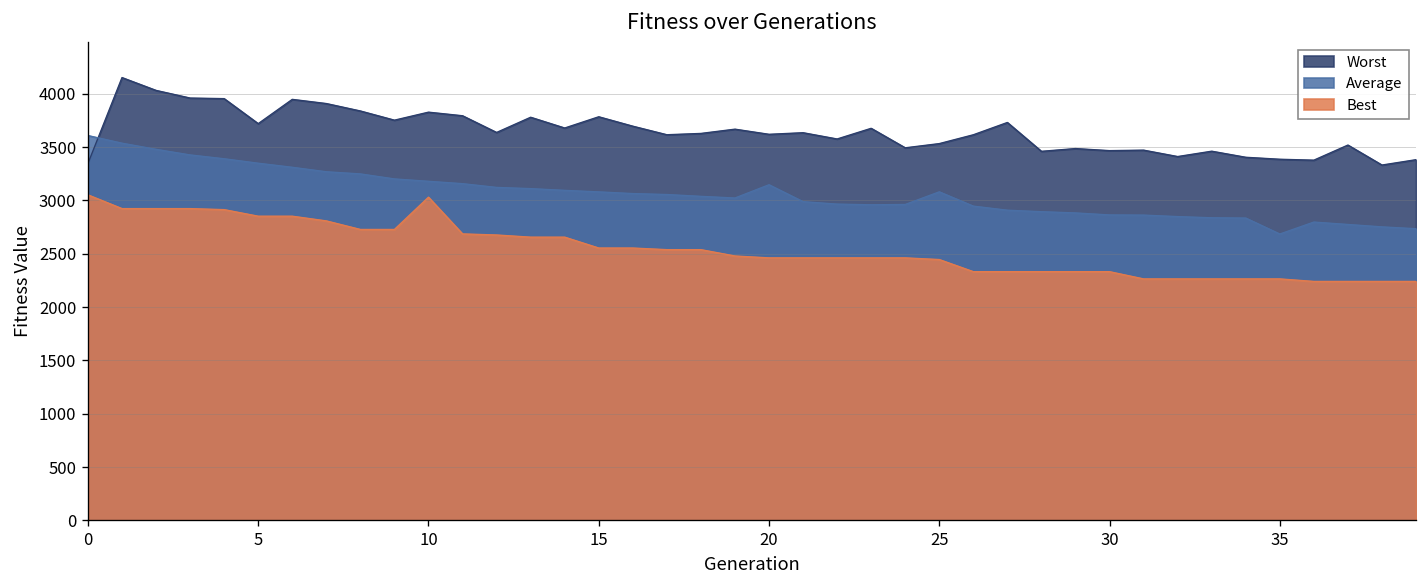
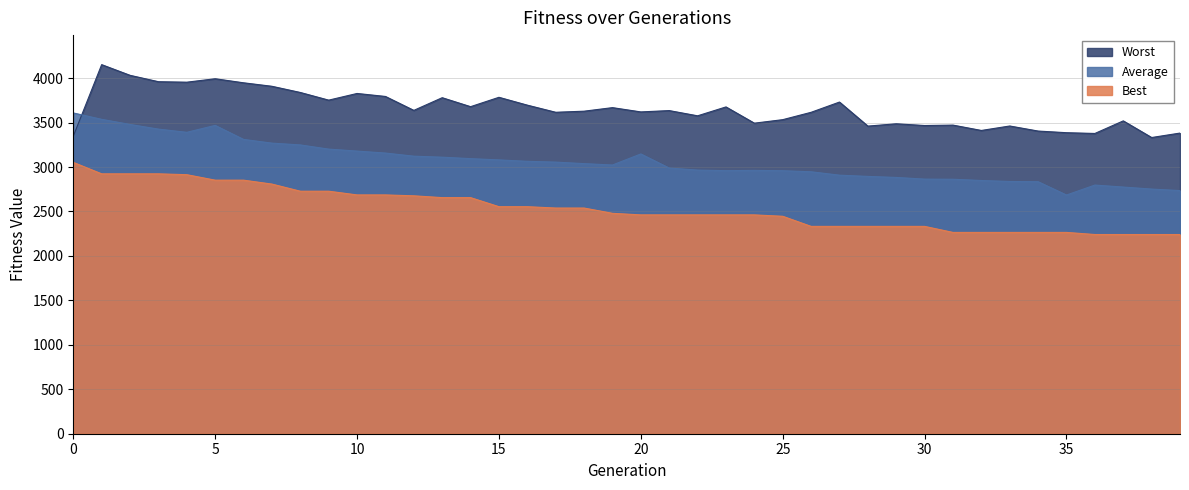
Worst, 5: 3700 -> 4000
Average, 5: 3300 -> 3500
Best, 10: 3000 -> 2700
Average, 25: 3100 -> 3000
